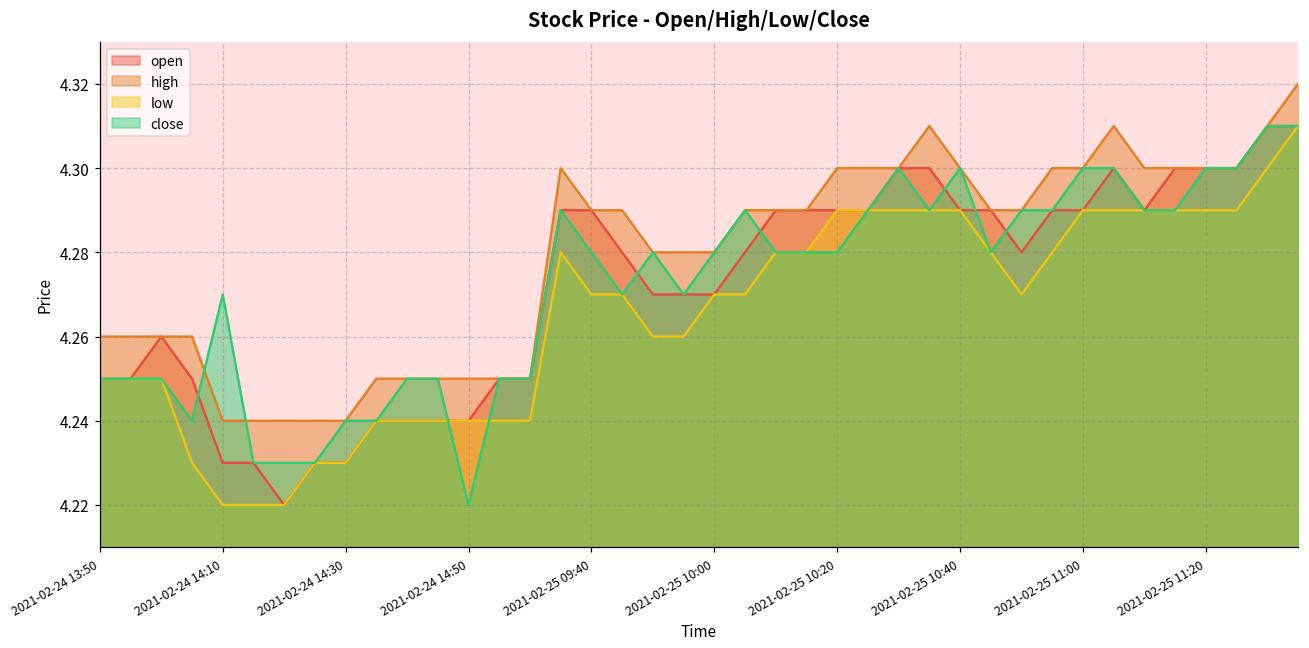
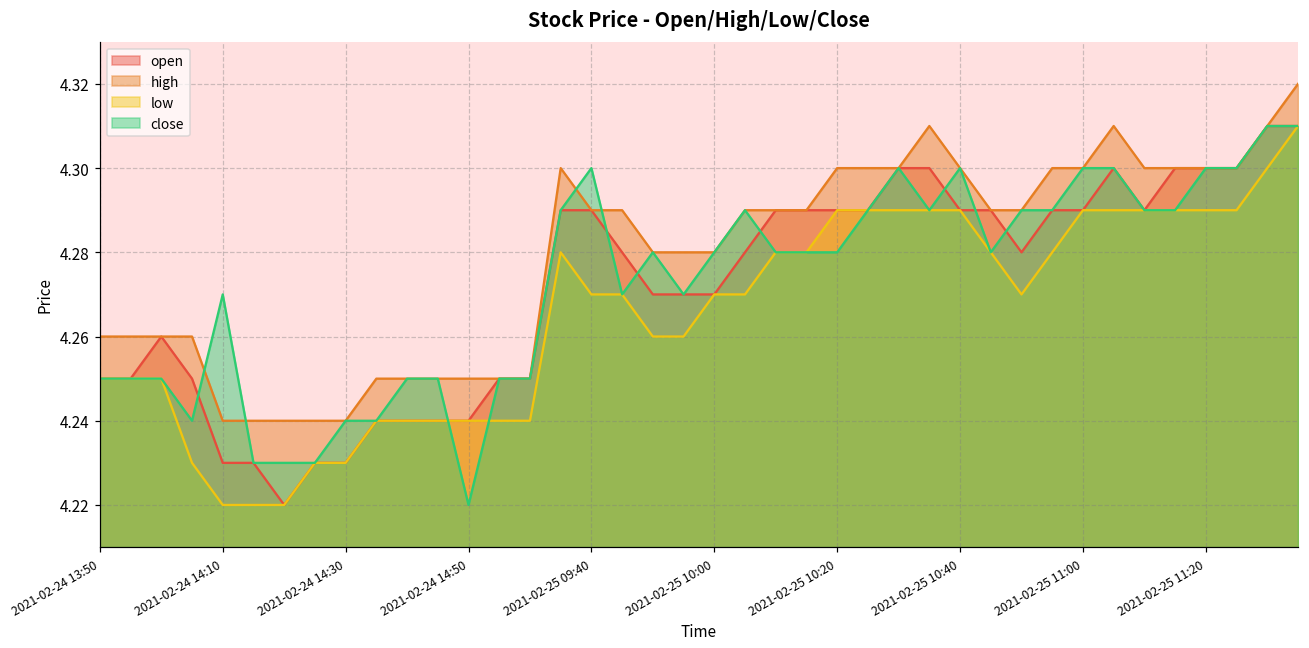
close, 2021-02-25 09:40: 4.28 -> 4.30
